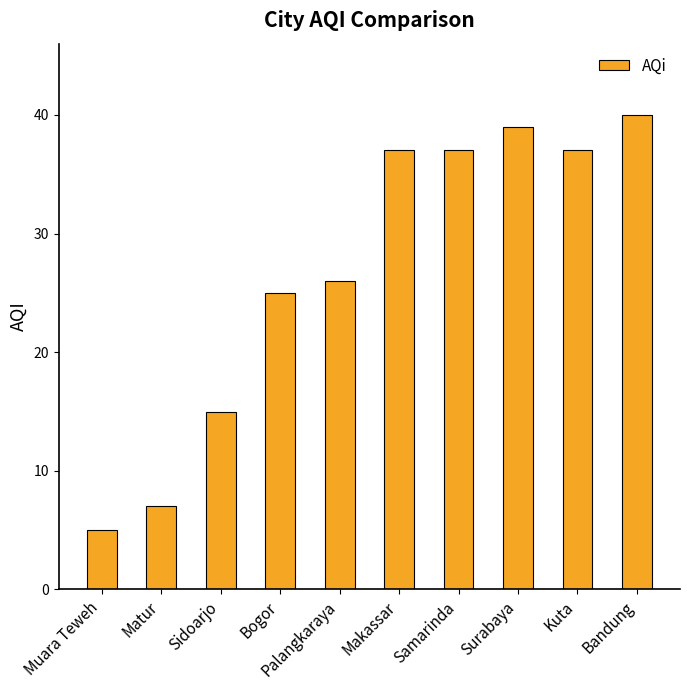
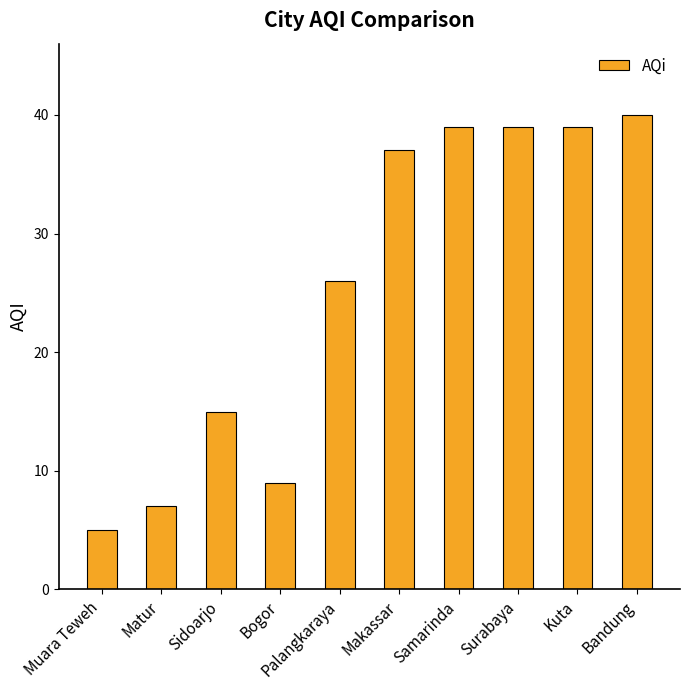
Bogor: 25 -> 9
Samarinda: 37 -> 39
Kuta: 37 -> 39
